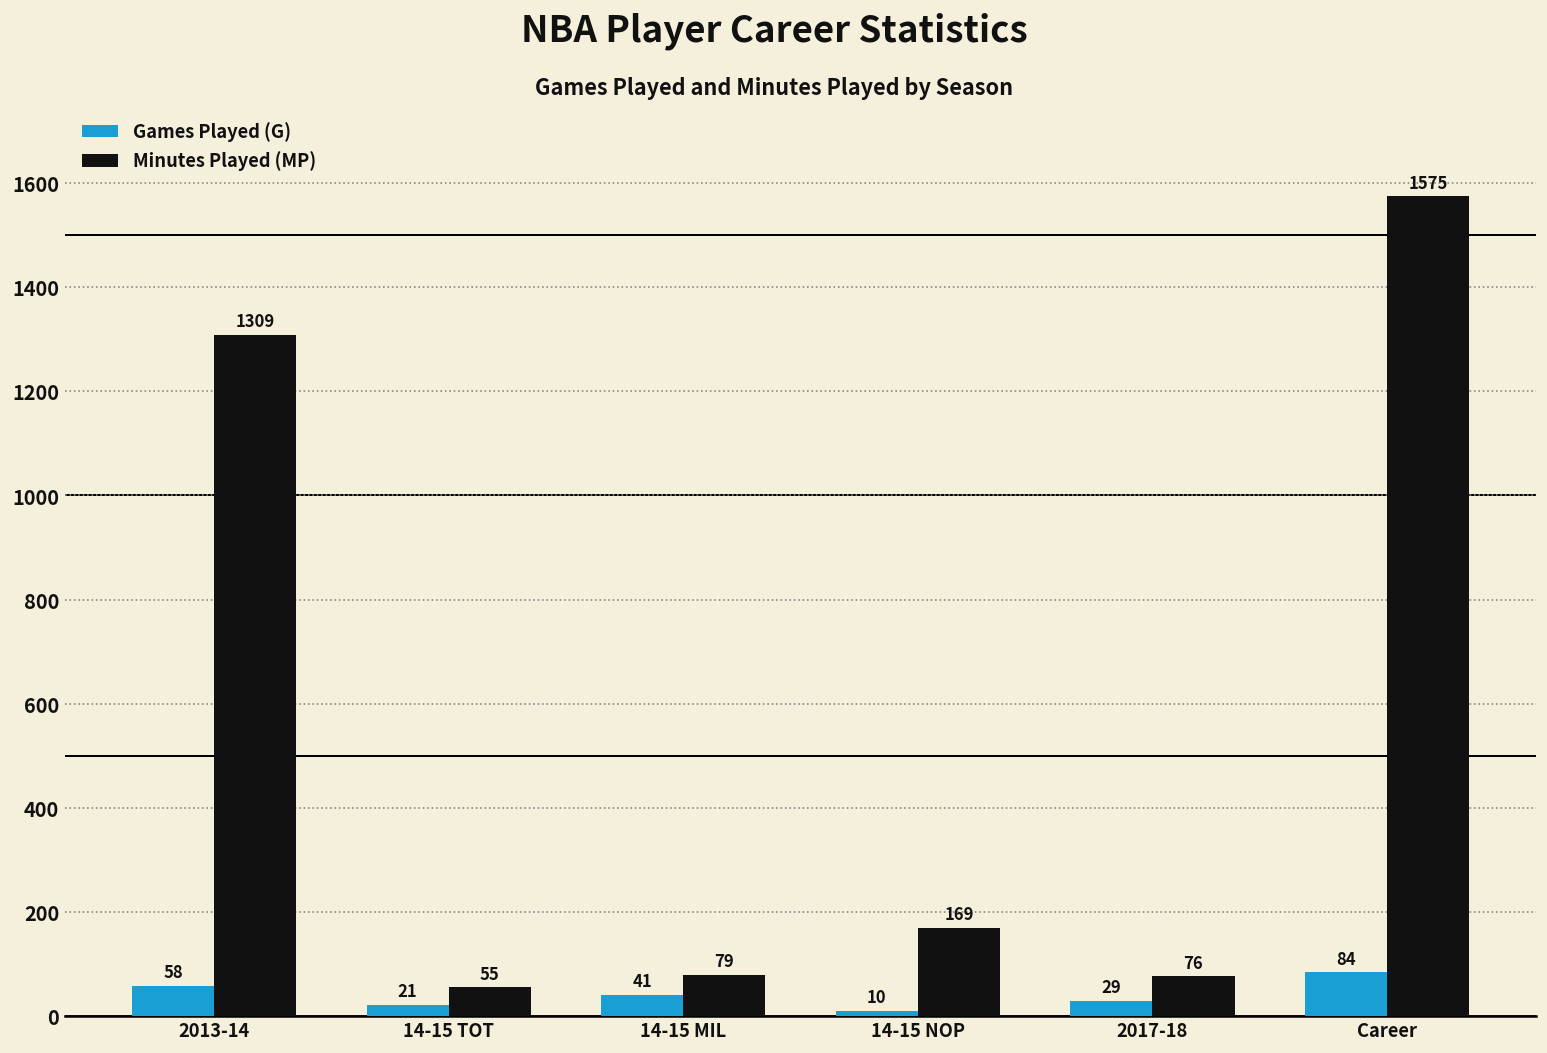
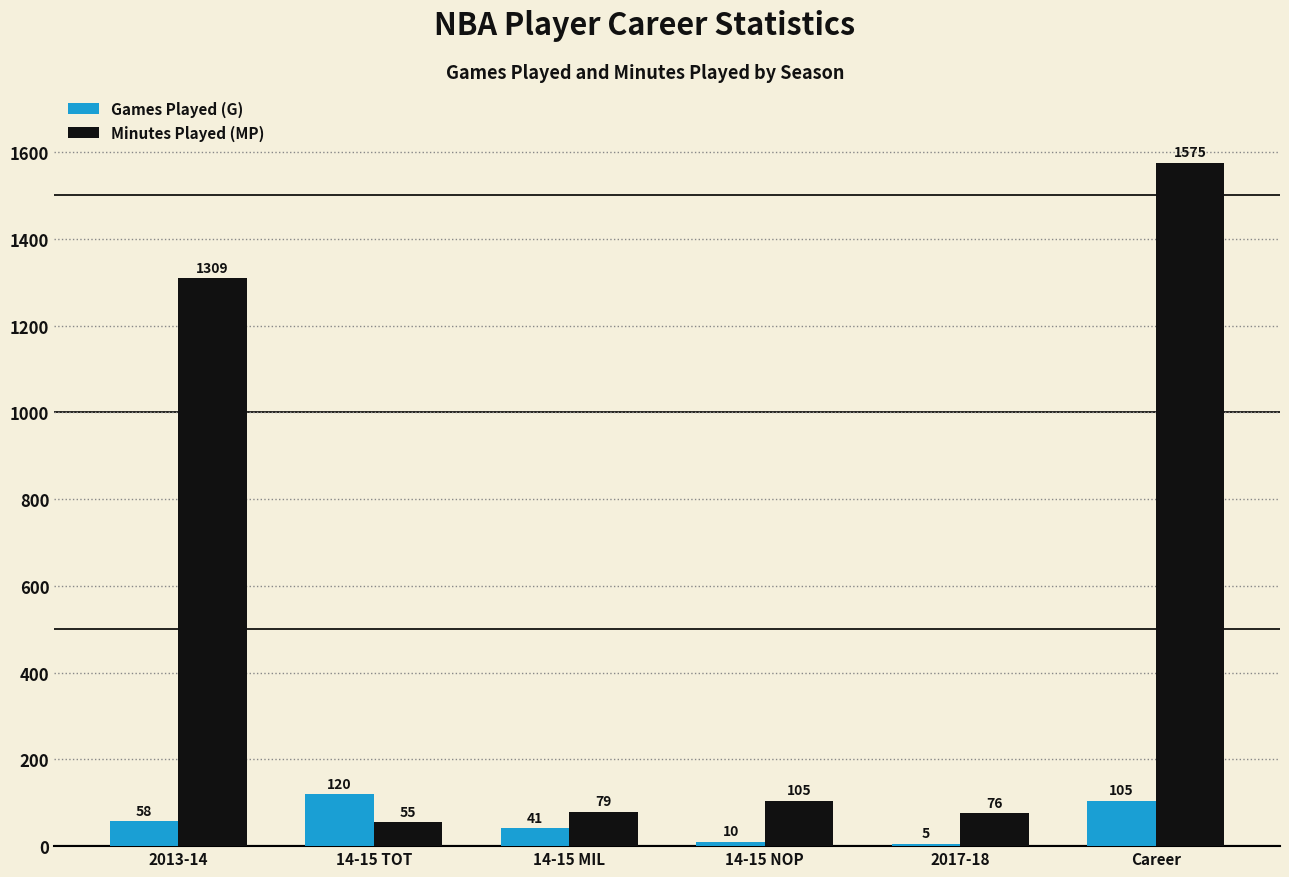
Games Played (G), 14-15 TOT: 21 -> 120
Minutes Played (MP), 14-15 NOP: 169 -> 105
Games Played (G), 2017-18: 29 -> 5
Games Played (G), Career: 84 -> 105
